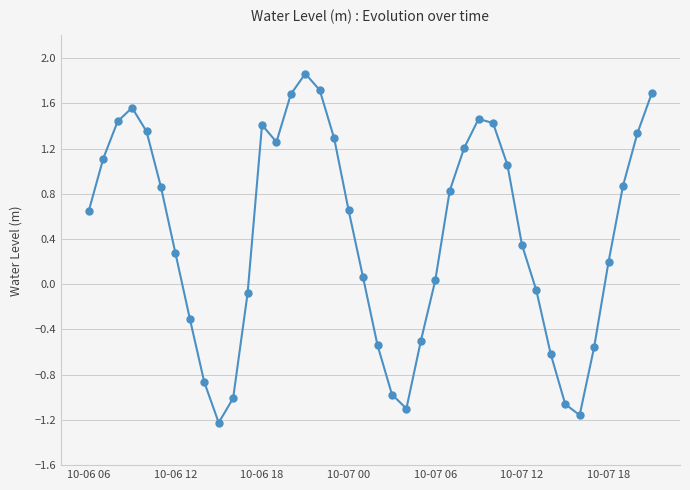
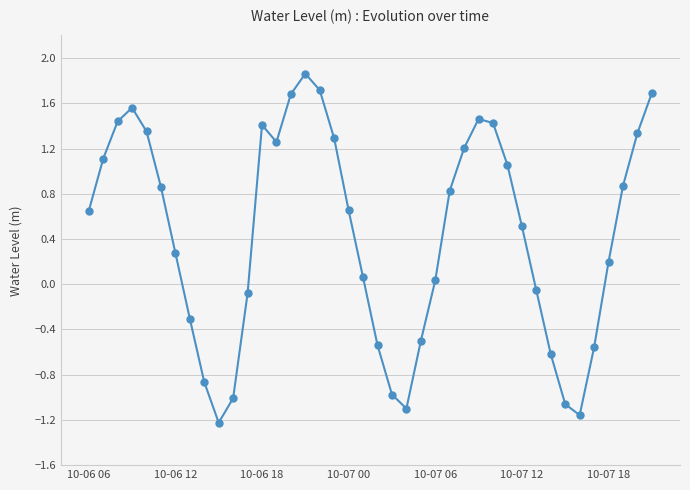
10-07 12: 0.35 -> 0.51
